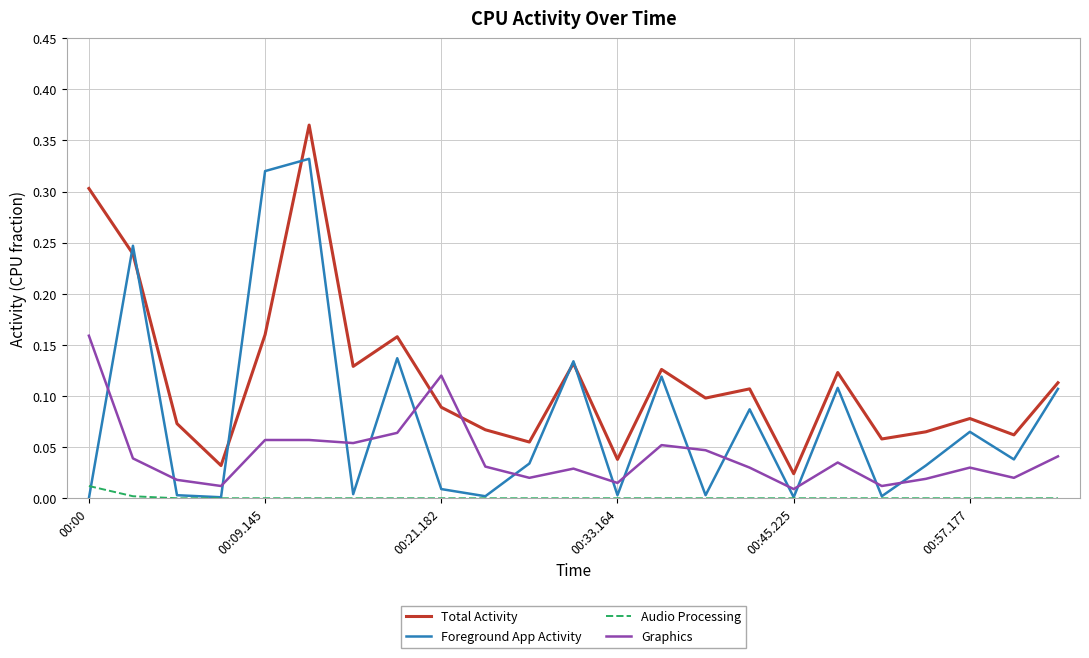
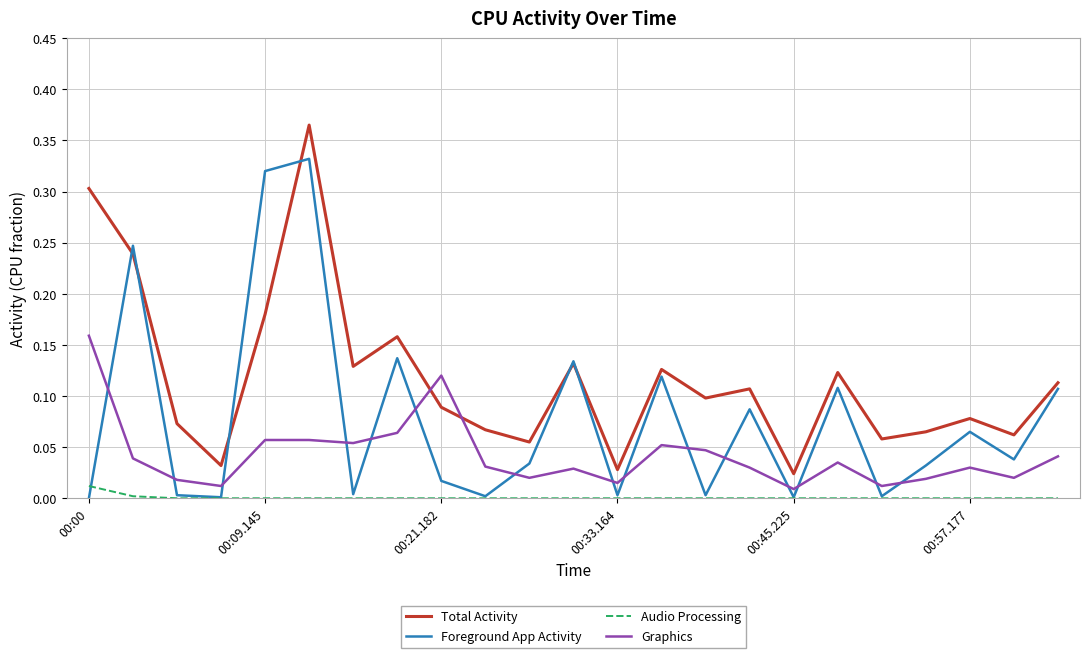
Total Activity, 00:09.145: 0.16 -> 0.18
Foreground App Activity, 00:21.182: 0.009 -> 0.017
Total Activity, 00:33.164: 0.038 -> 0.028
